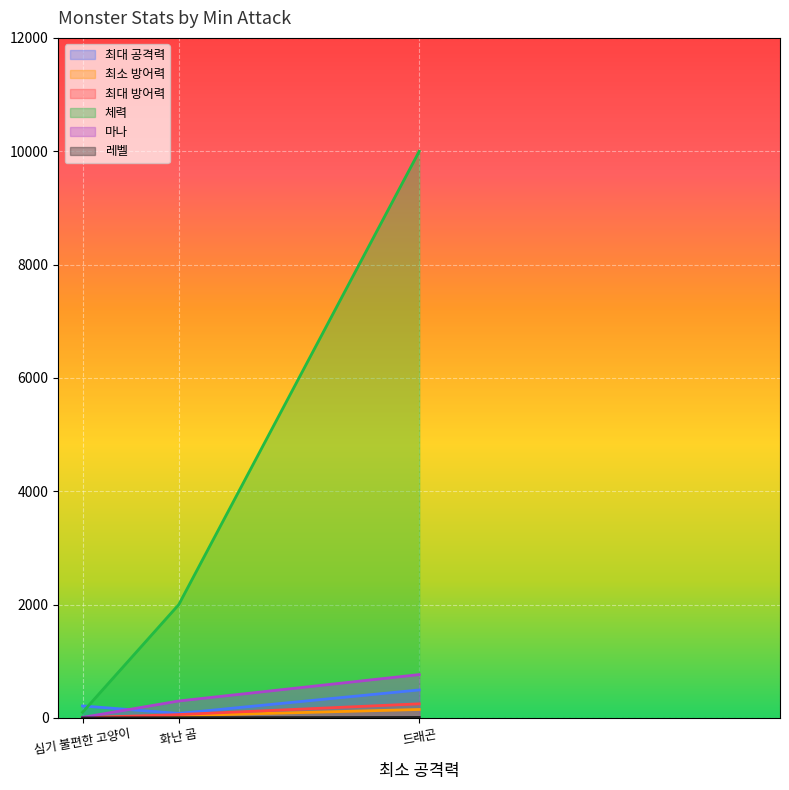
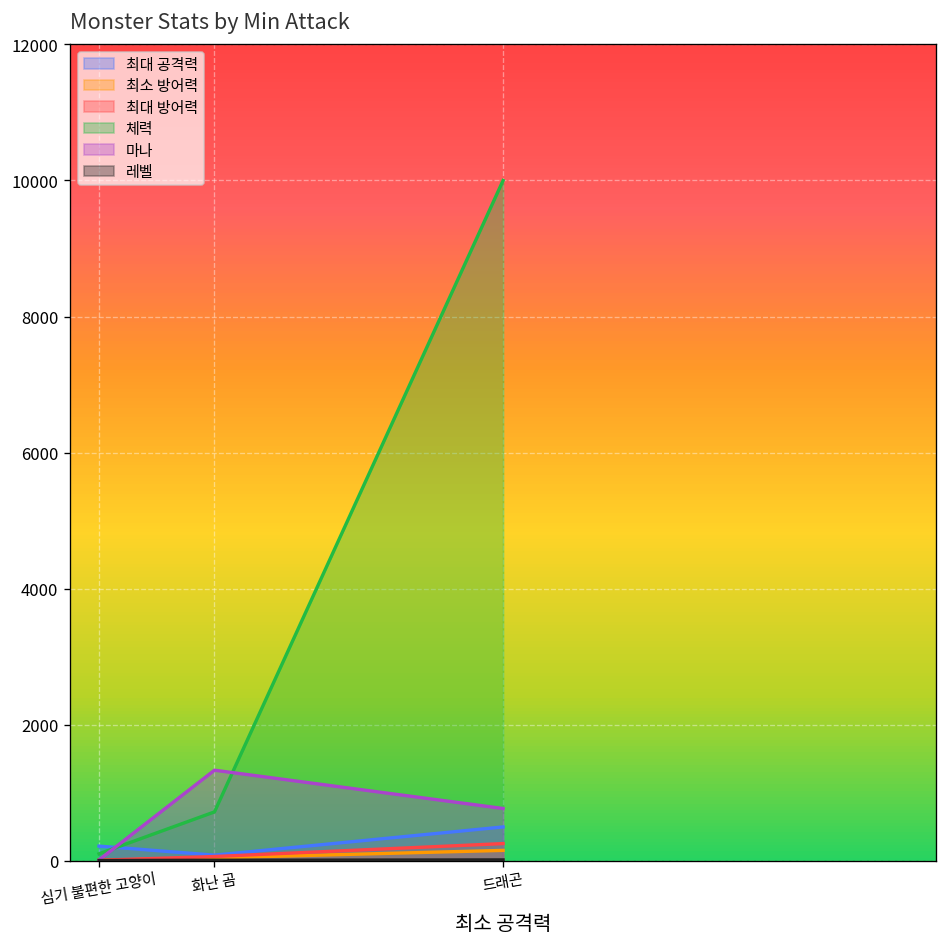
체력, 화난 곰: 2000 -> 700
마나, 화난 곰: 300 -> 1300
